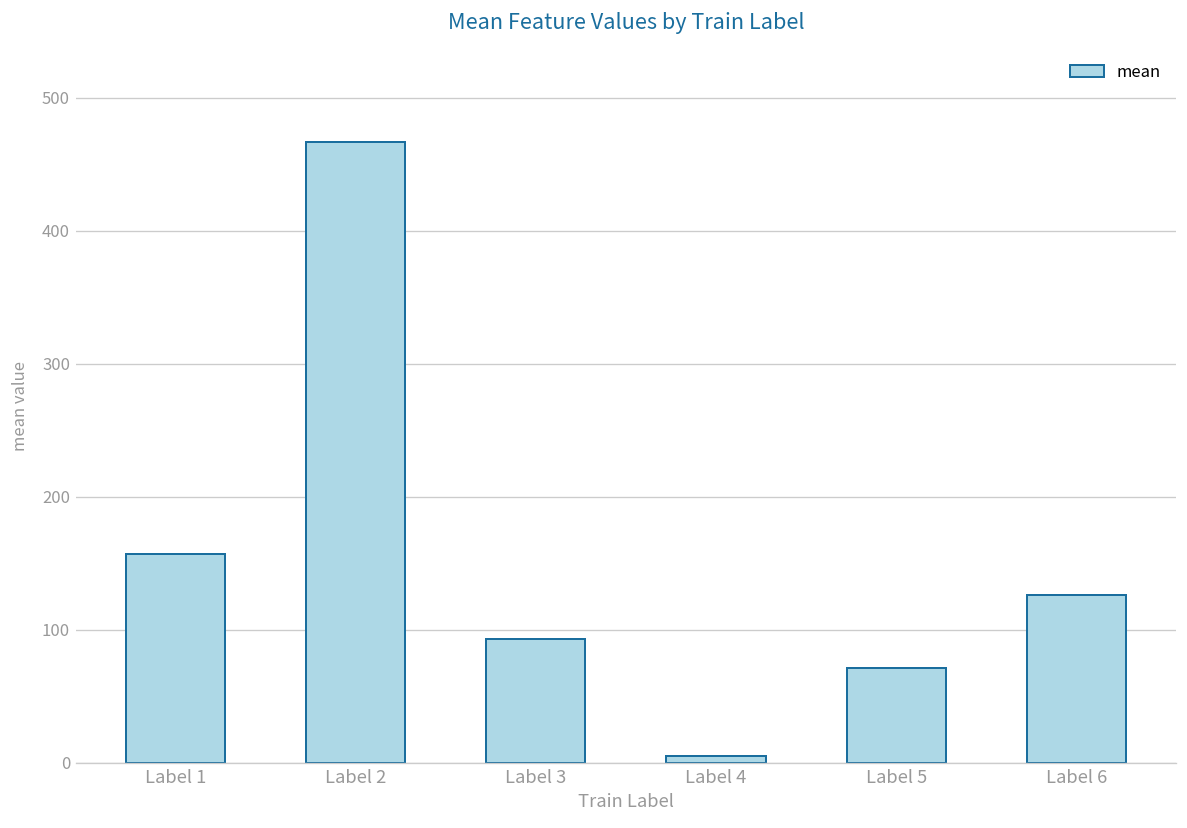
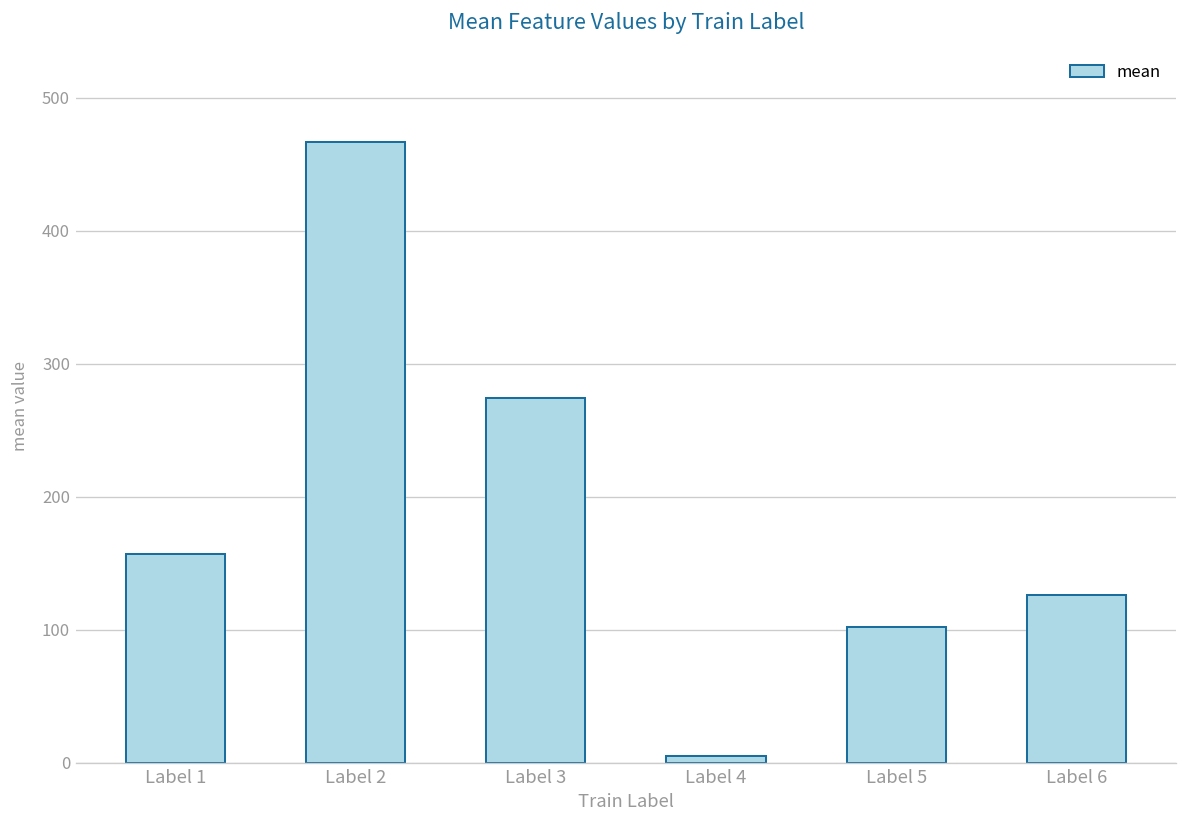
Label 3: 93 -> 274
Label 5: 71 -> 102
